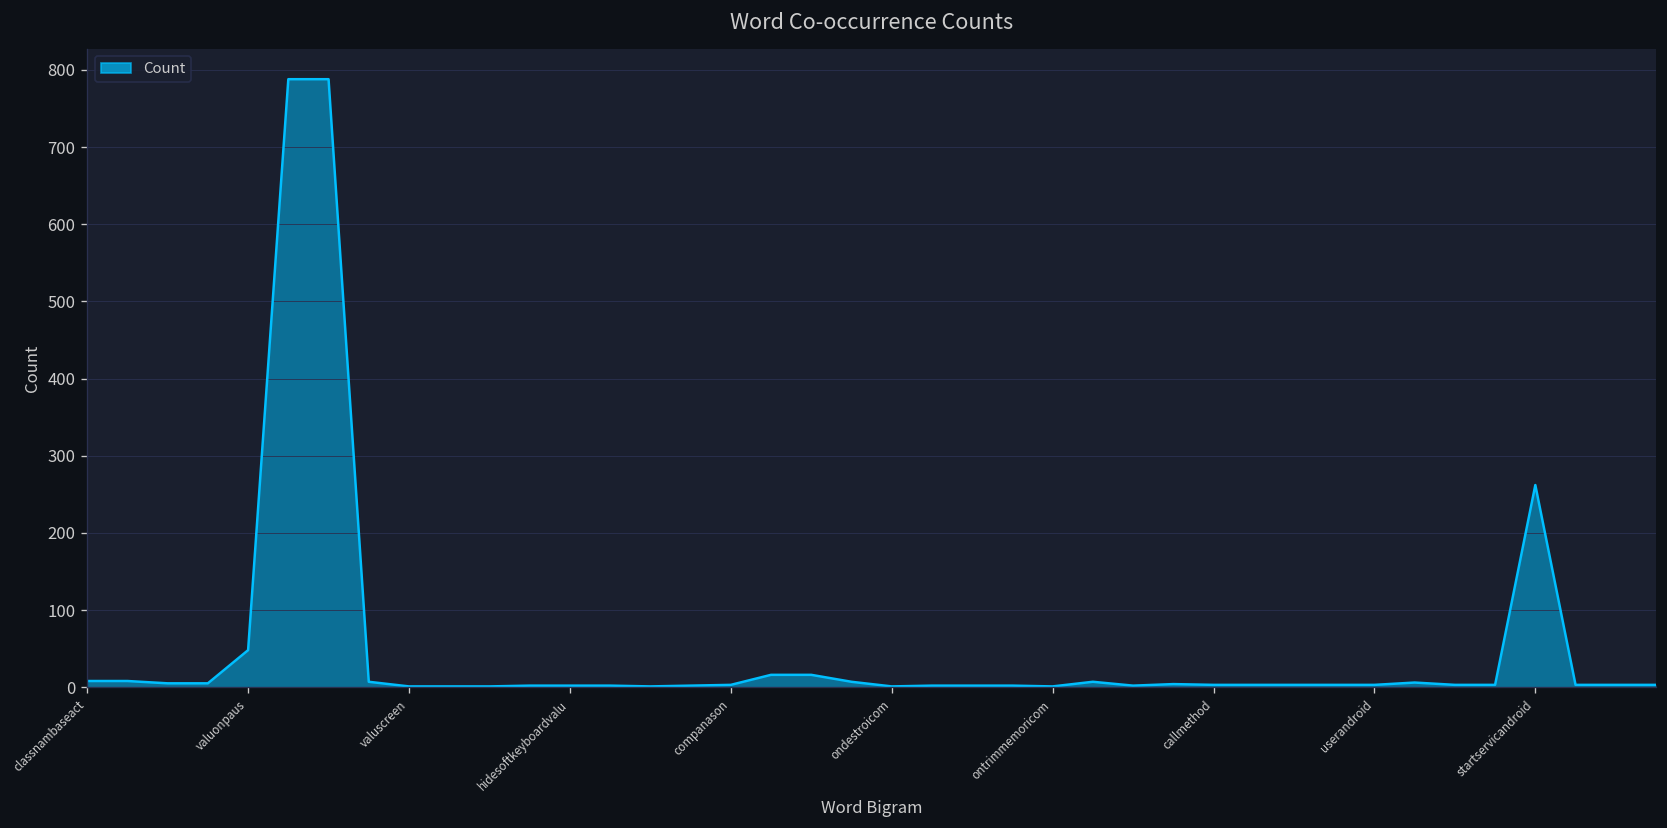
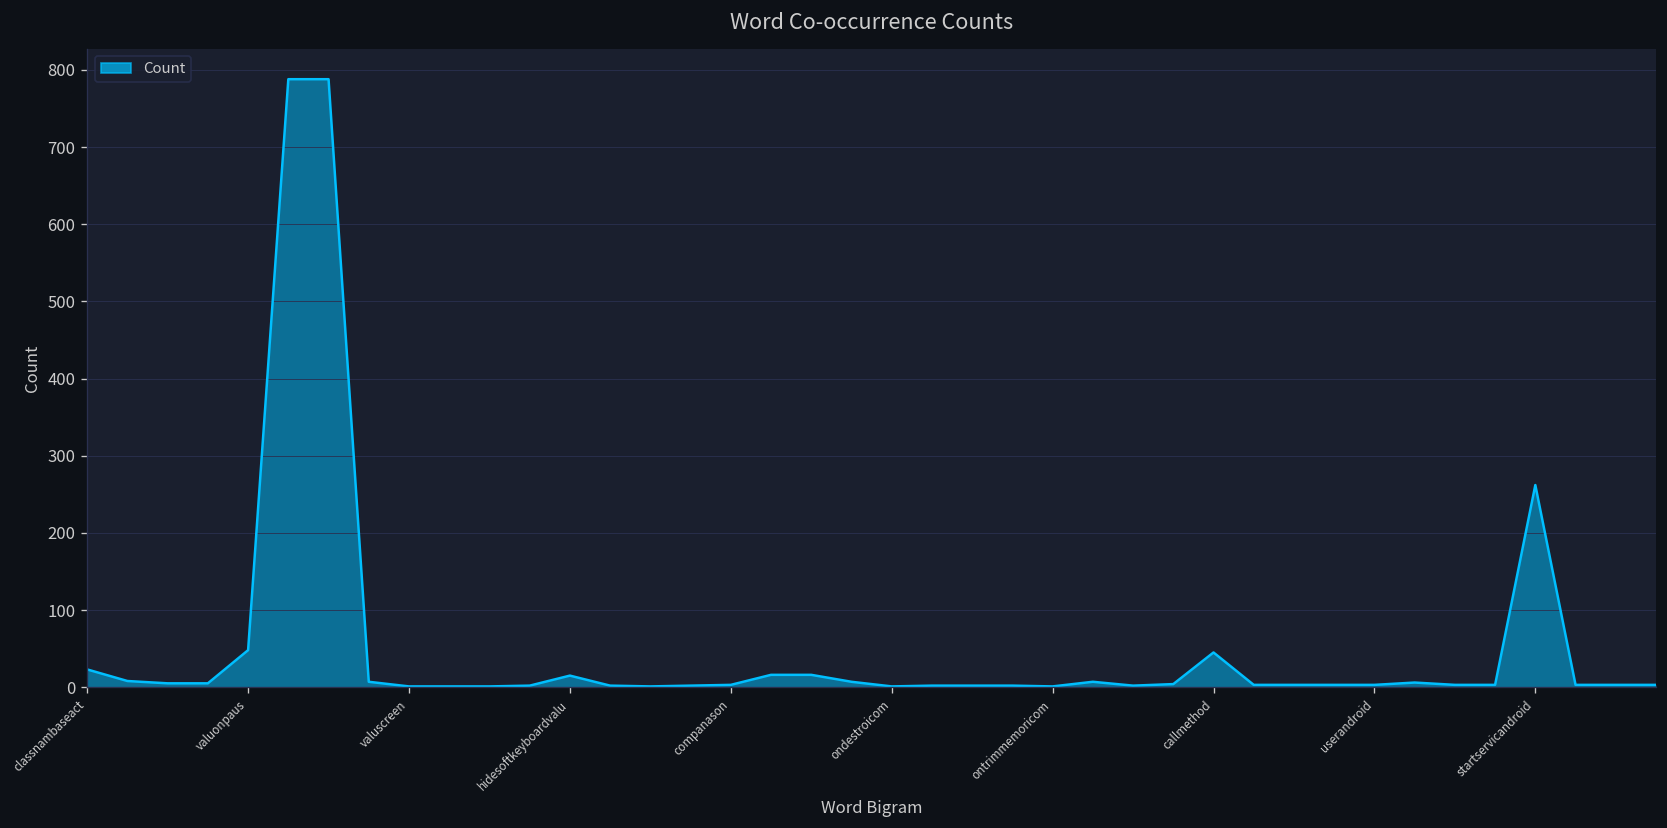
classnambaseact: 10 -> 20
hidesoftkeyboardvalu: 0 -> 20
callmethod: 0 -> 50
